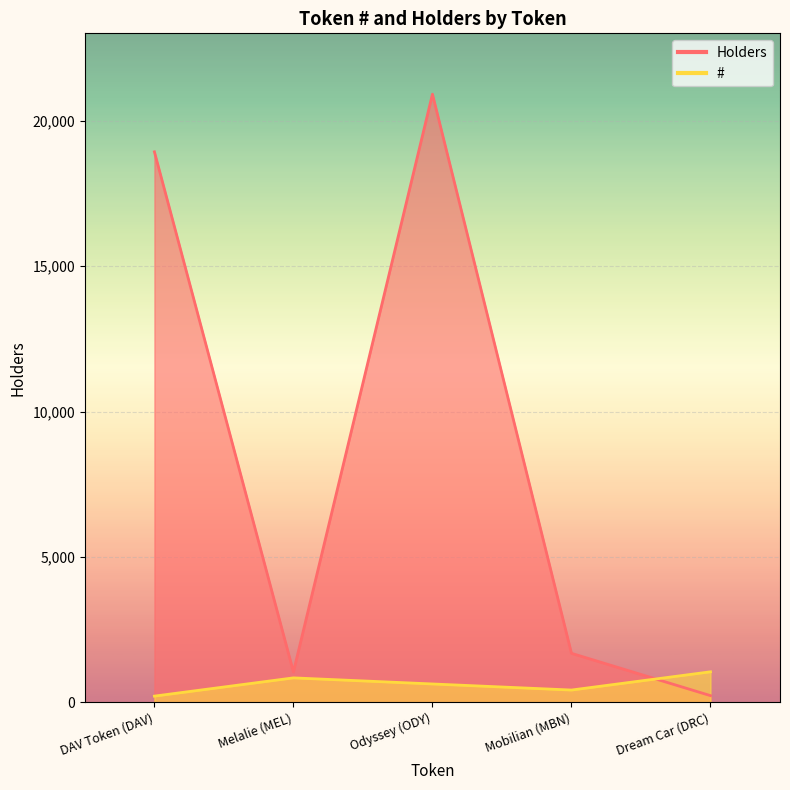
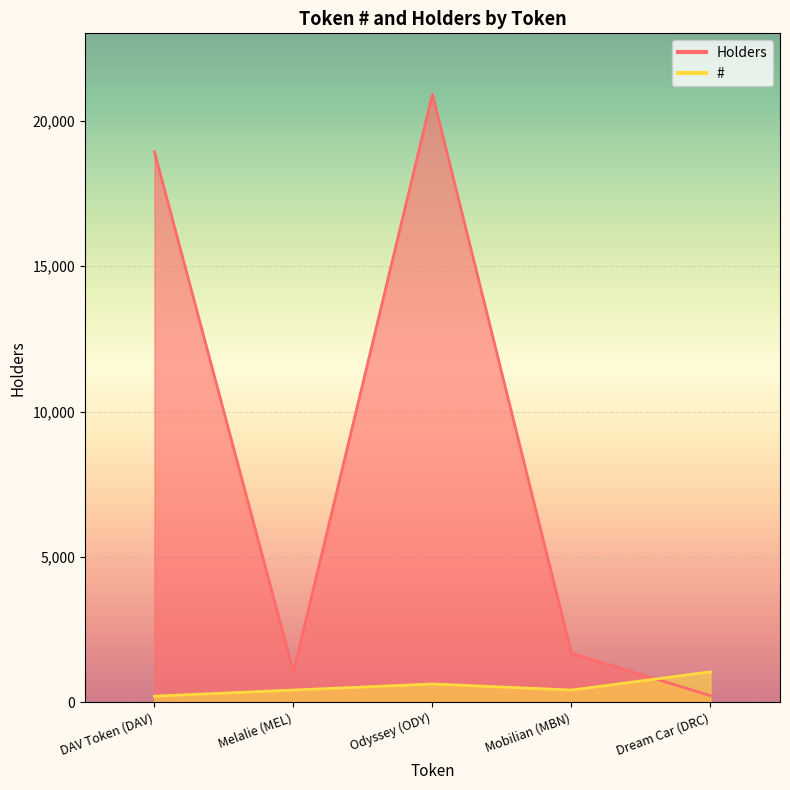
#, Melalie (MEL): 800 -> 400
